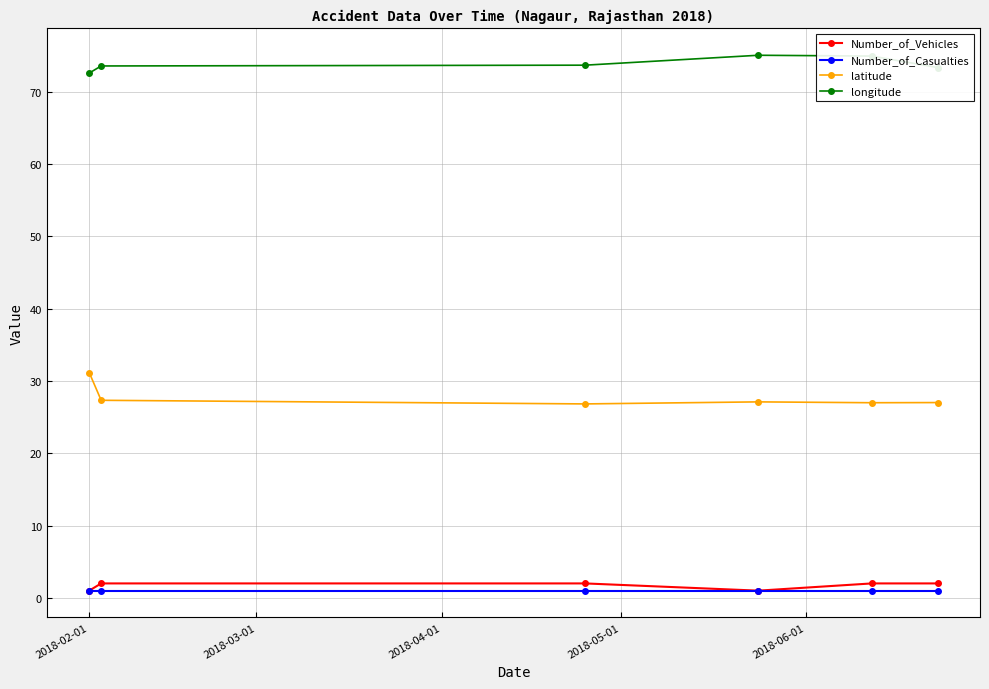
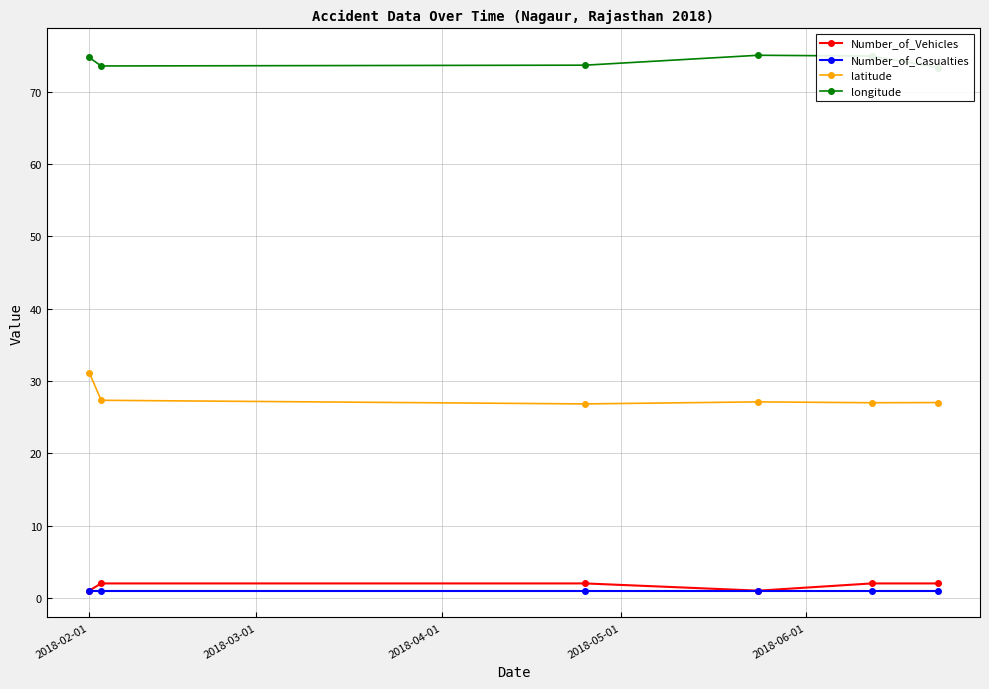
longitude, 2018-02-01: 73 -> 75
